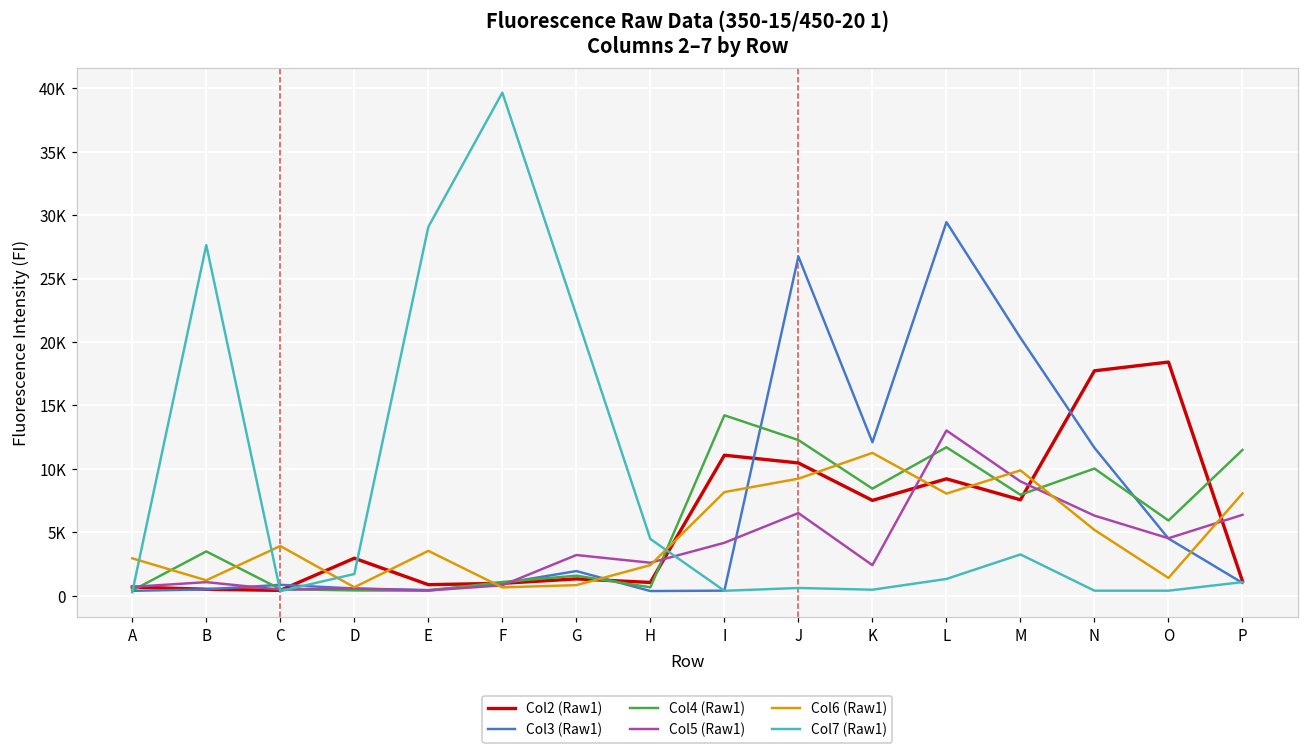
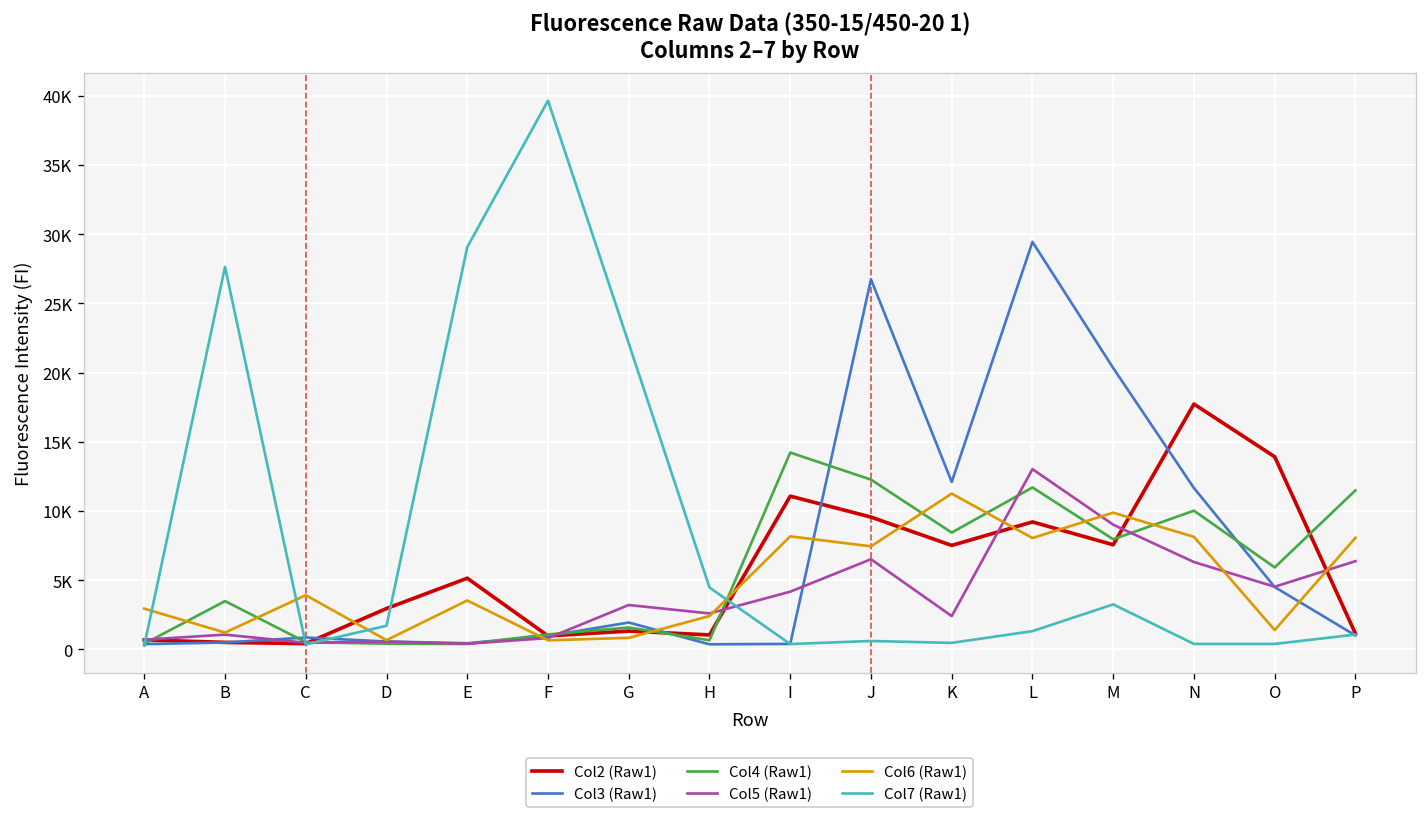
Col2 (Raw1), E: 900 -> 5100
Col2 (Raw1), J: 10500 -> 9600
Col6 (Raw1), J: 9200 -> 7400
Col6 (Raw1), N: 5200 -> 8100
Col2 (Raw1), O: 18400 -> 13900
